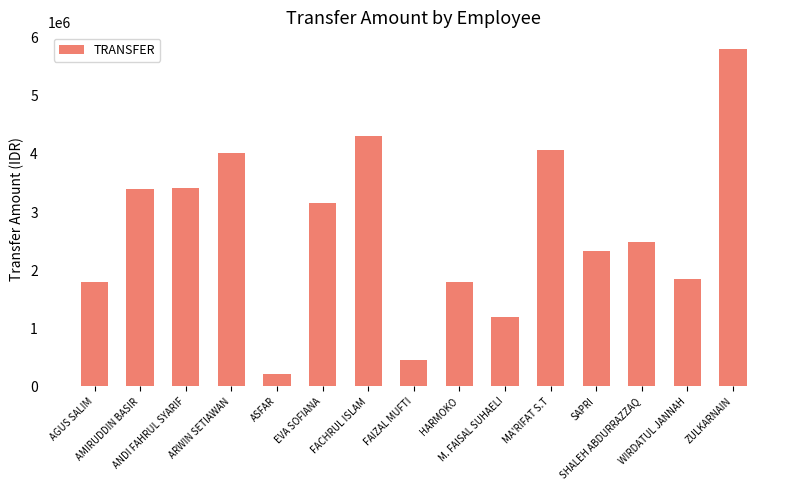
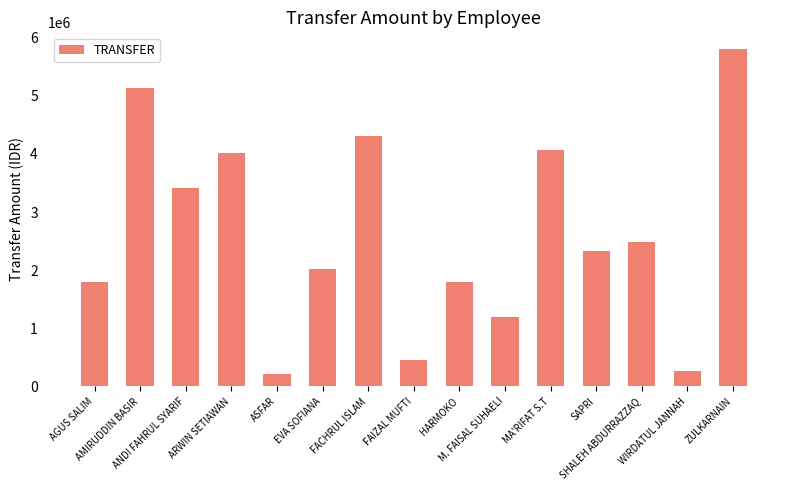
AMIRUDDIN BASIR: 3400000 -> 5100000
EVA SOFIANA: 3200000 -> 2000000
WIRDATUL JANNAH: 1800000 -> 300000
